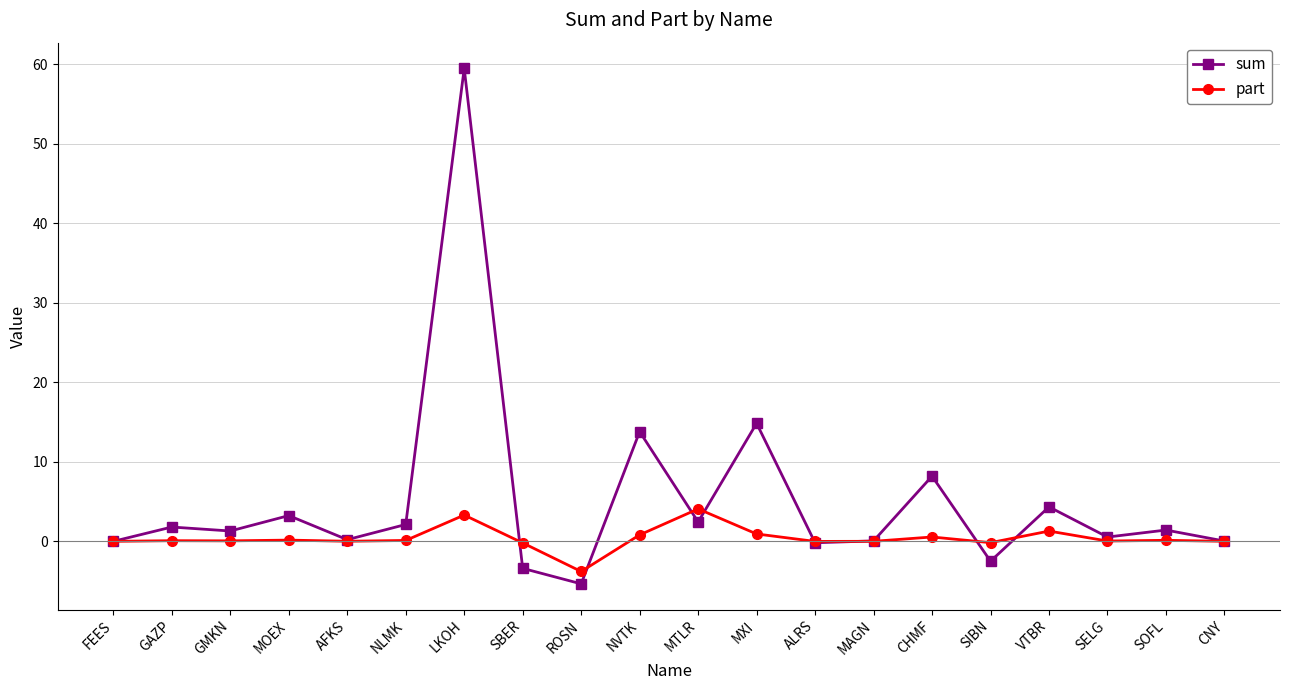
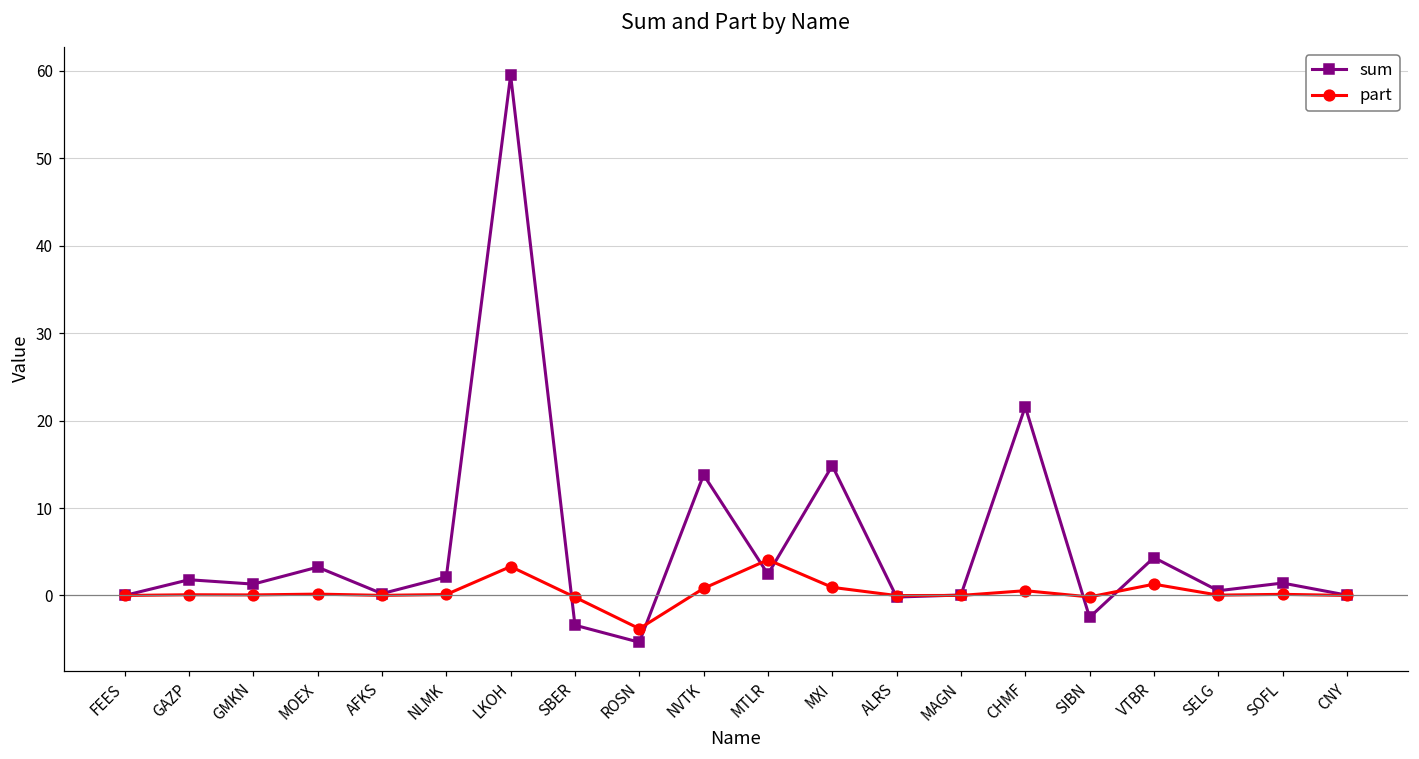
sum, CHMF: 8 -> 22
